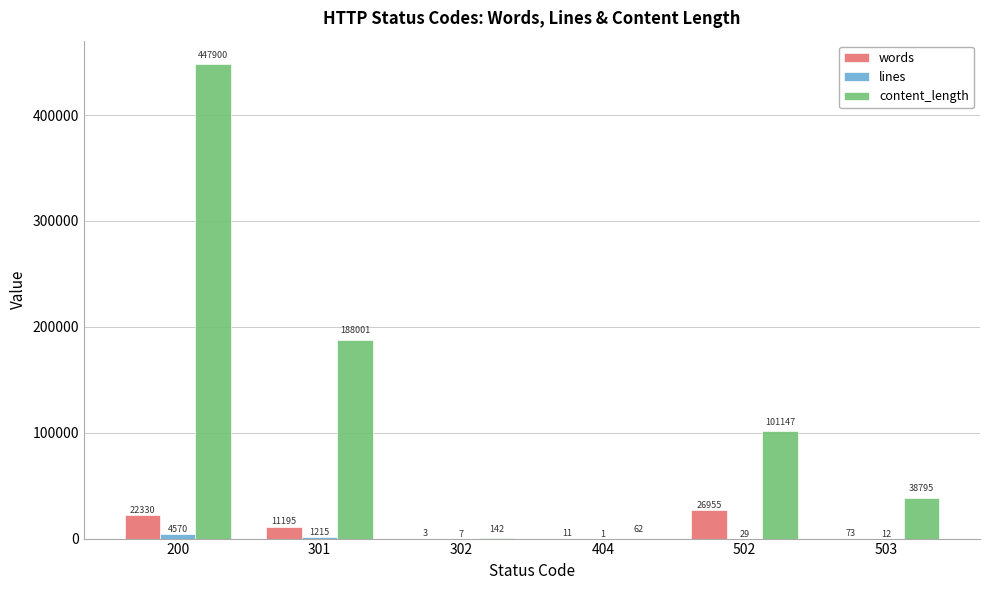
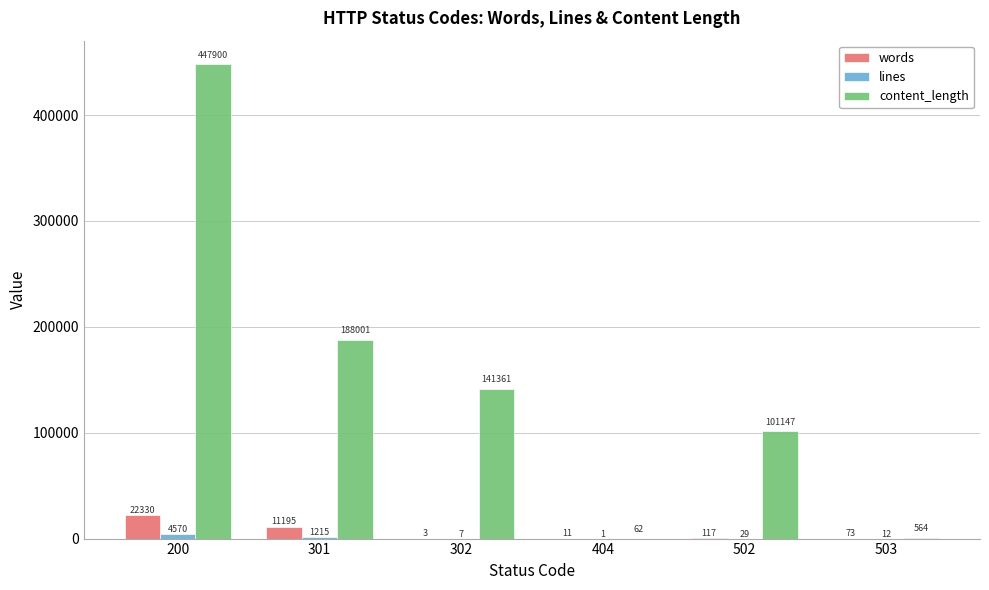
content_length, 302: 142 -> 141361
words, 502: 26955 -> 117
content_length, 503: 38795 -> 564
